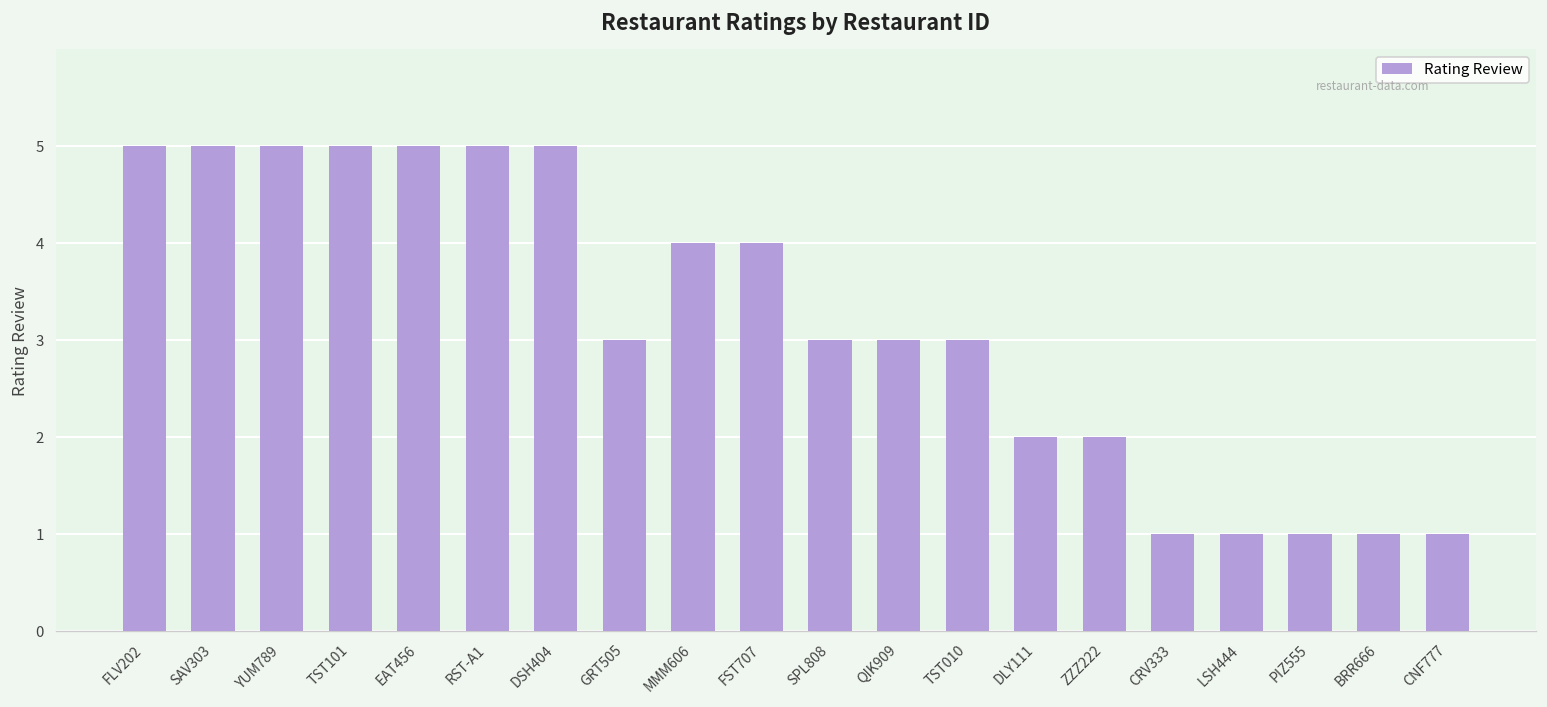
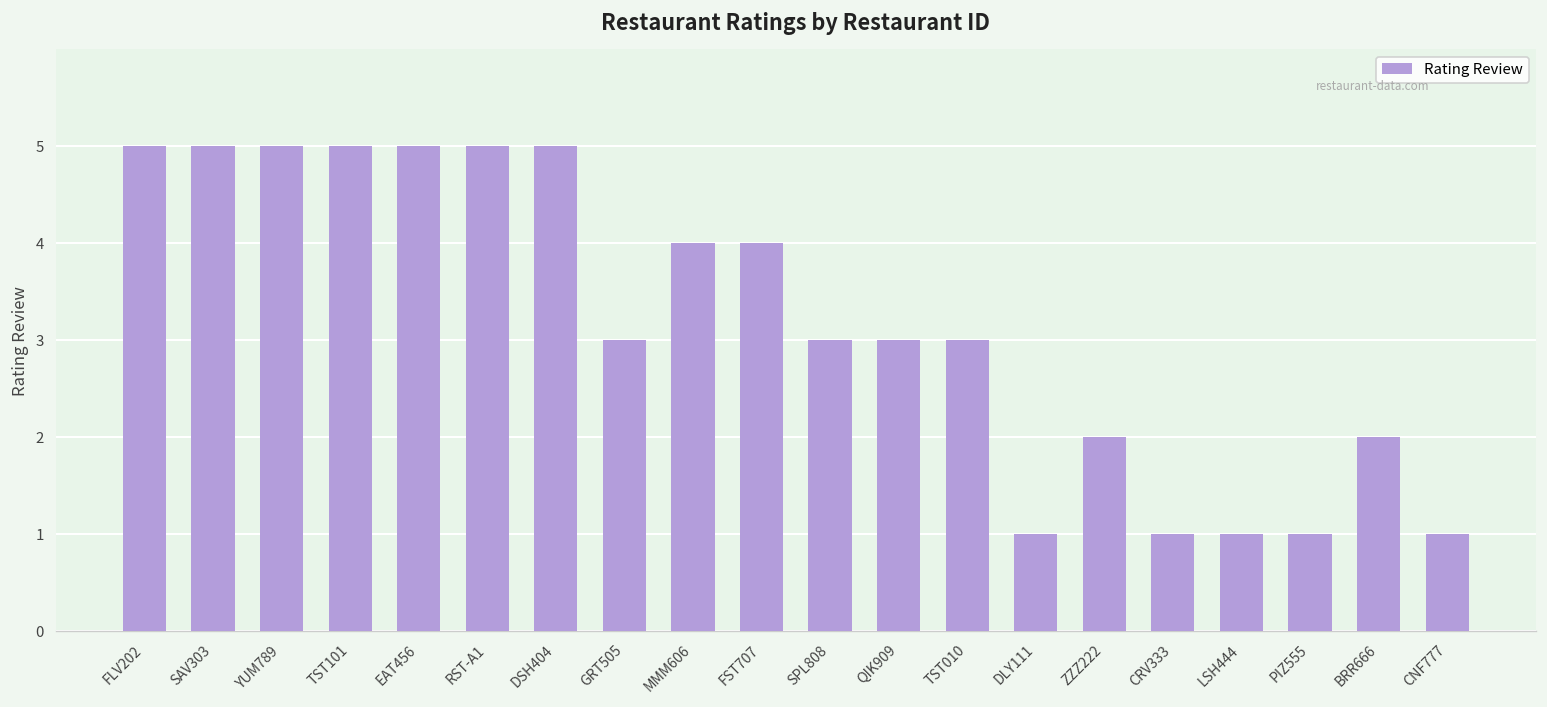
DLY111: 2 -> 1
BRR666: 1 -> 2
